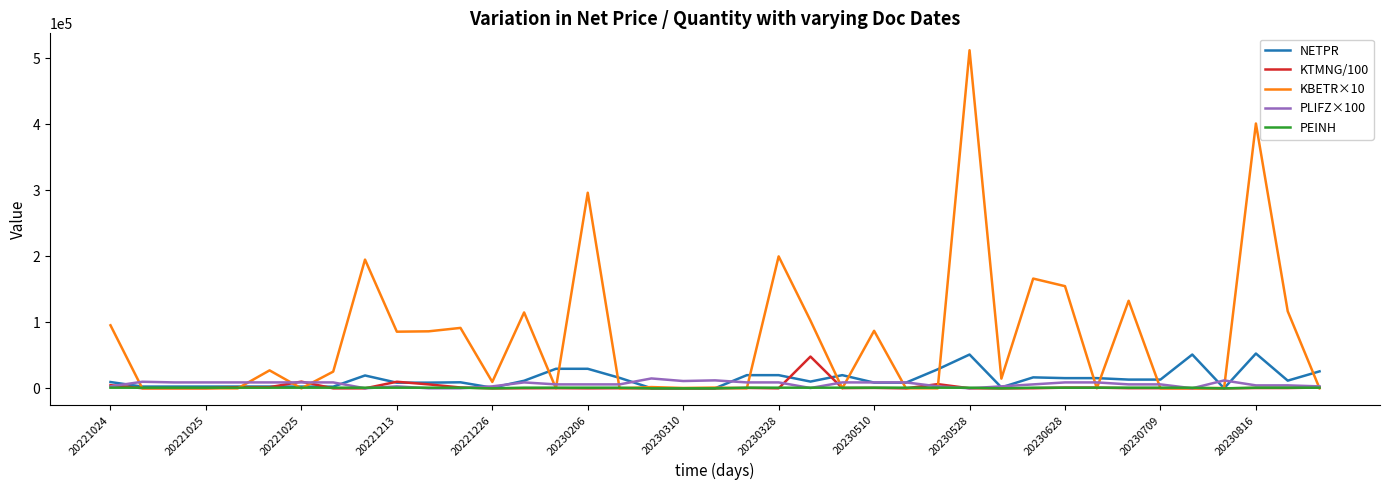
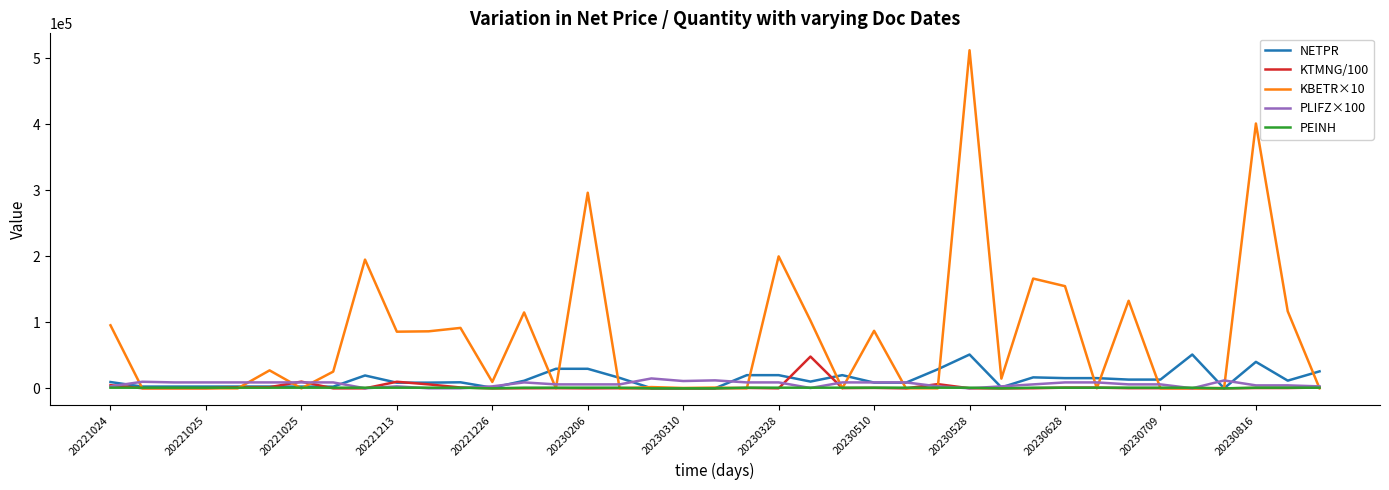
NETPR, 20230816: 50000 -> 40000
